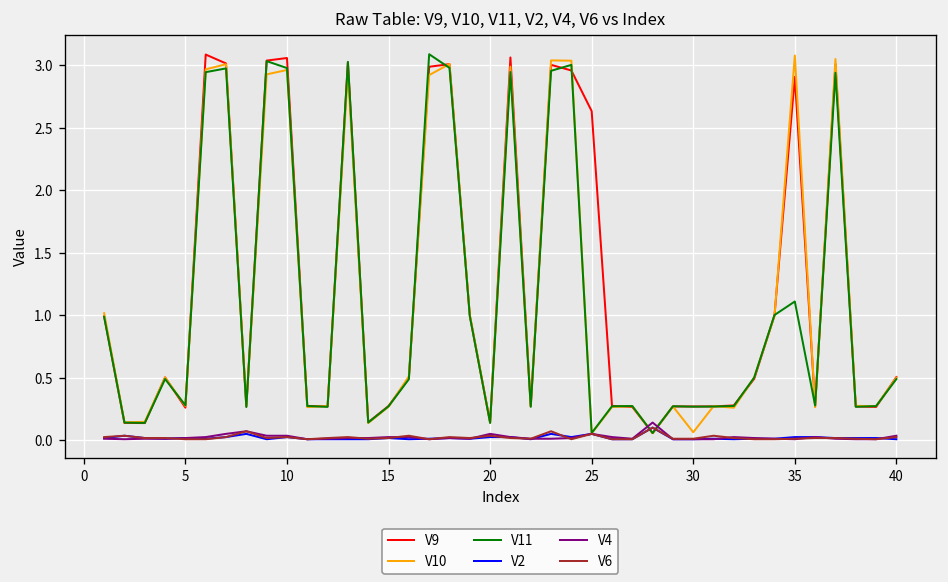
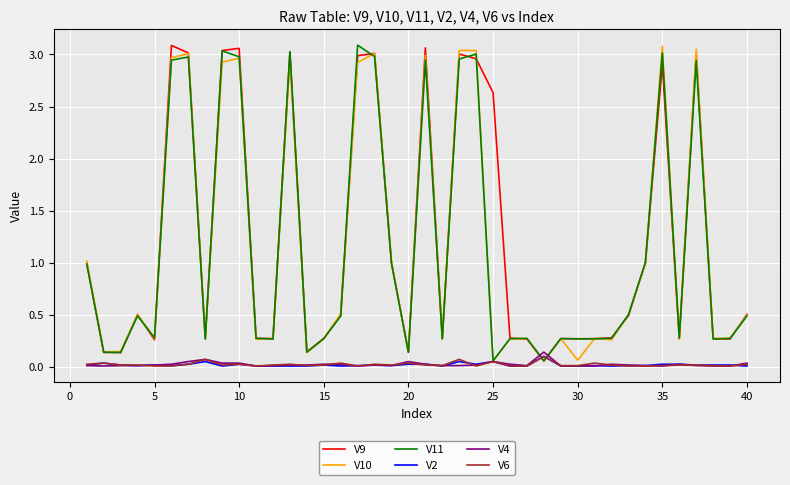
V11, 35: 1.11 -> 3.01
